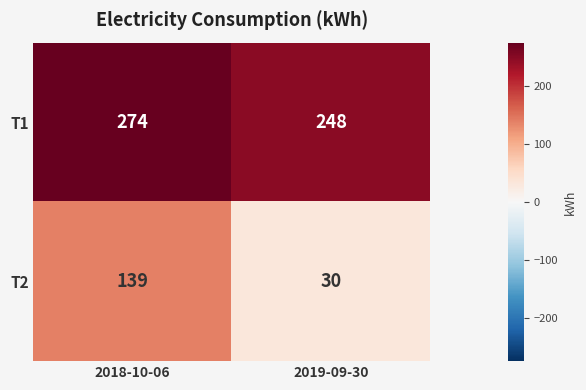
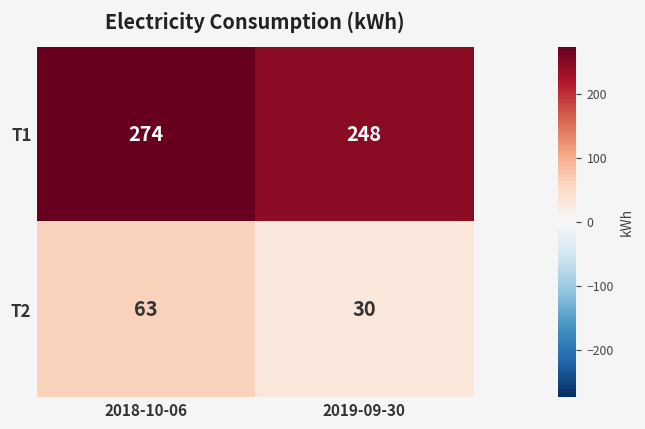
T2, 2018-10-06: 139 -> 63
